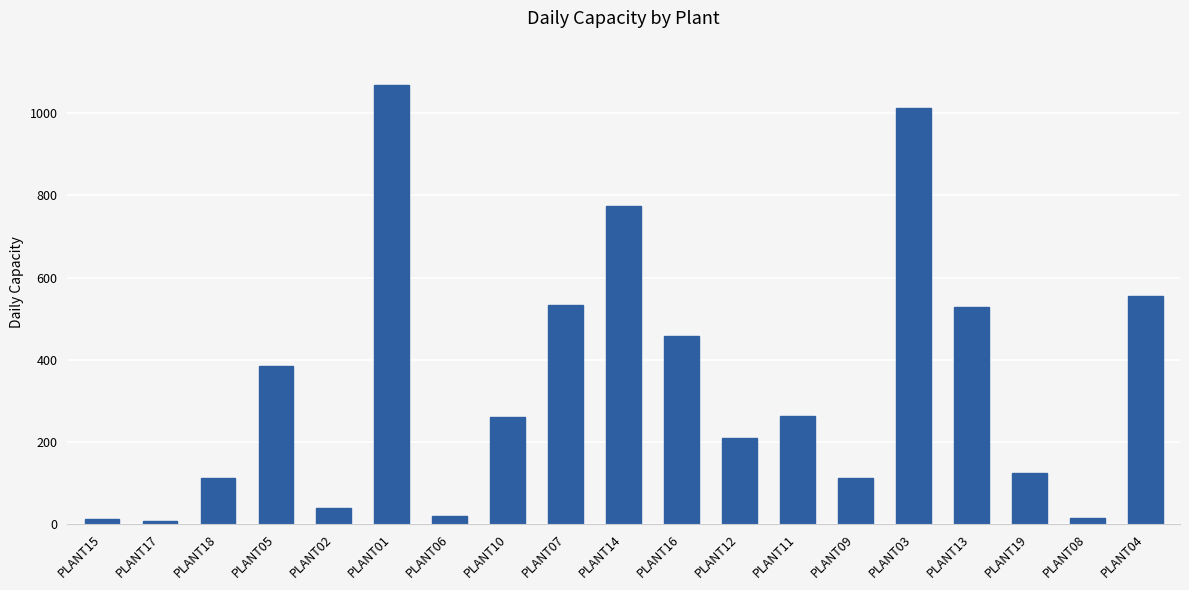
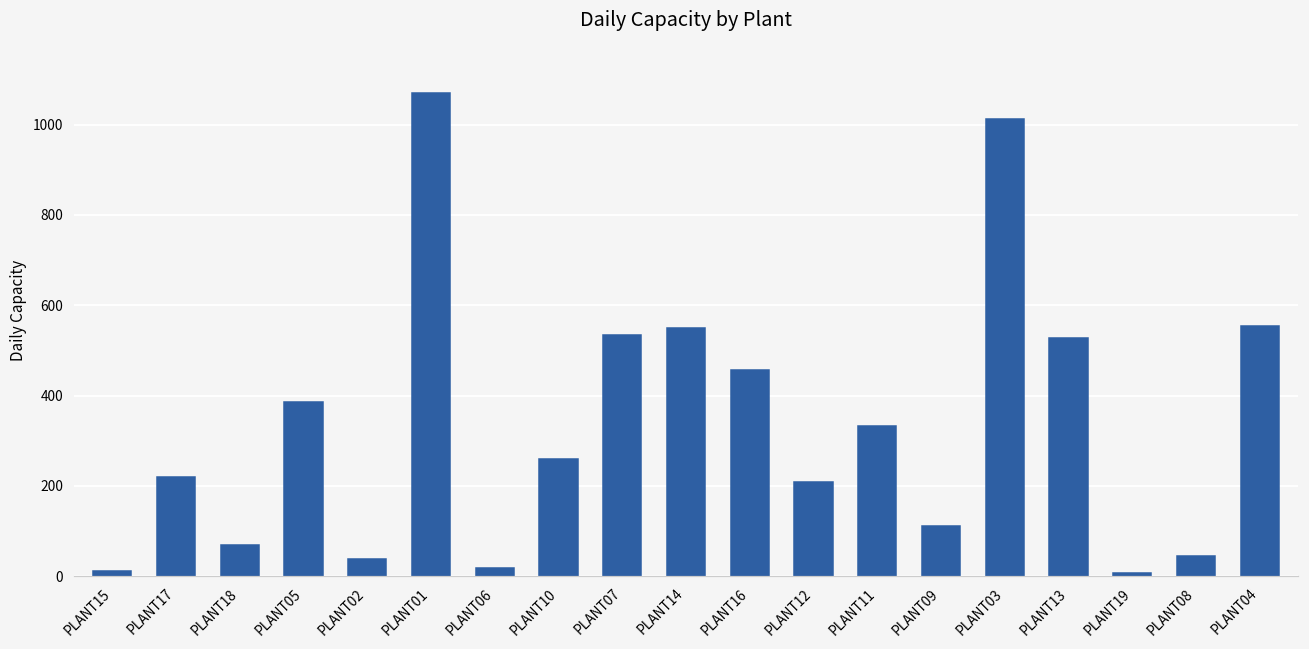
PLANT17: 10 -> 220
PLANT18: 110 -> 70
PLANT14: 770 -> 550
PLANT11: 260 -> 330
PLANT19: 120 -> 10
PLANT08: 10 -> 50
